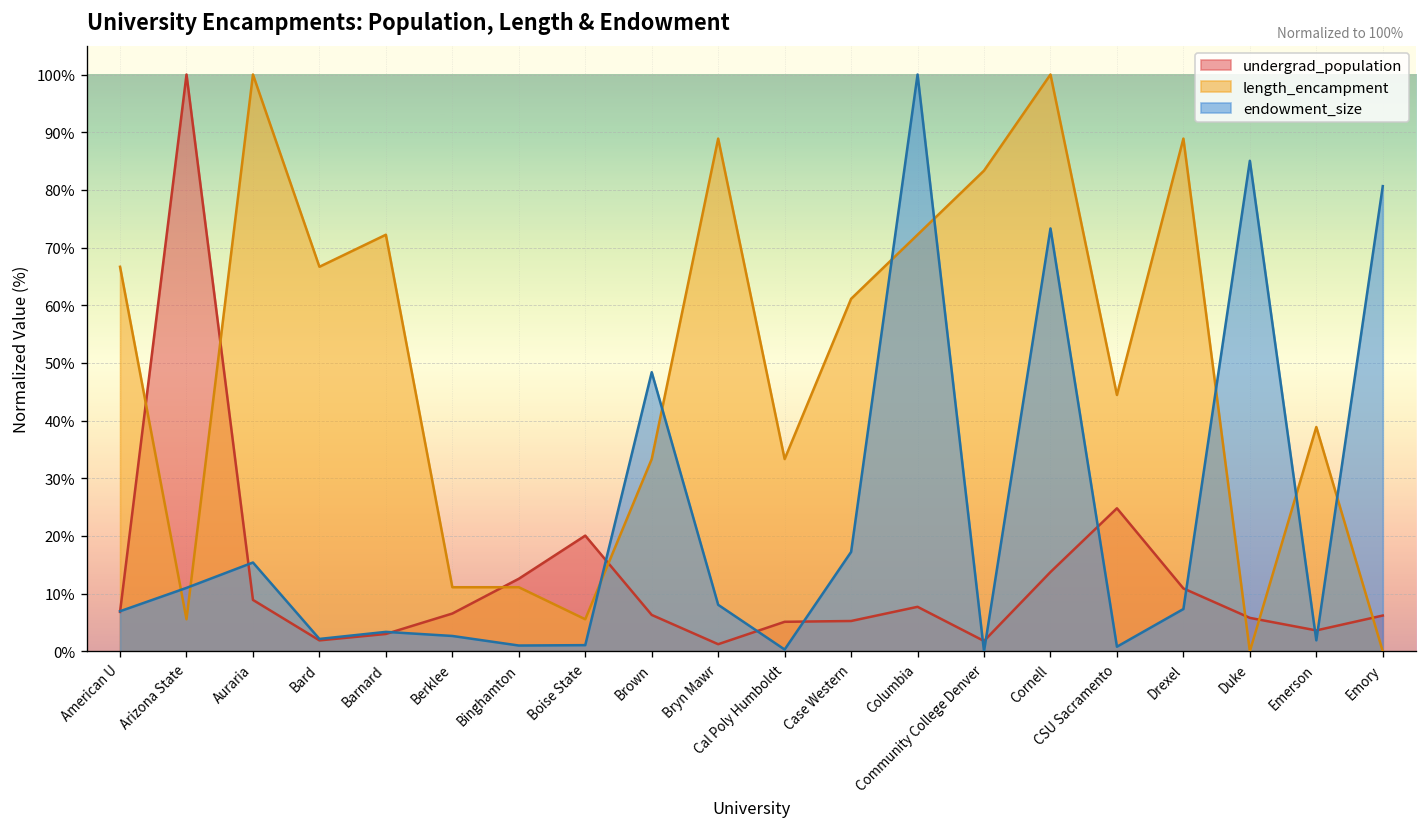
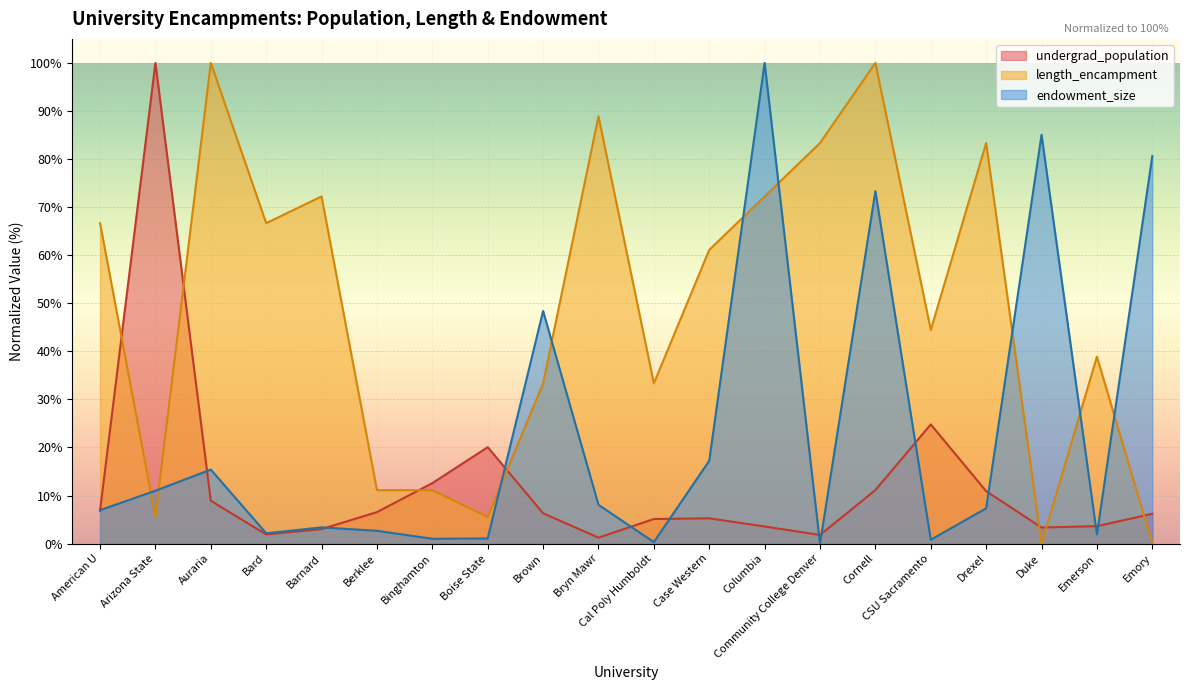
undergrad_population, Columbia: 8% -> 4%
undergrad_population, Cornell: 14% -> 11%
length_encampment, Drexel: 89% -> 83%
undergrad_population, Duke: 6% -> 3%
